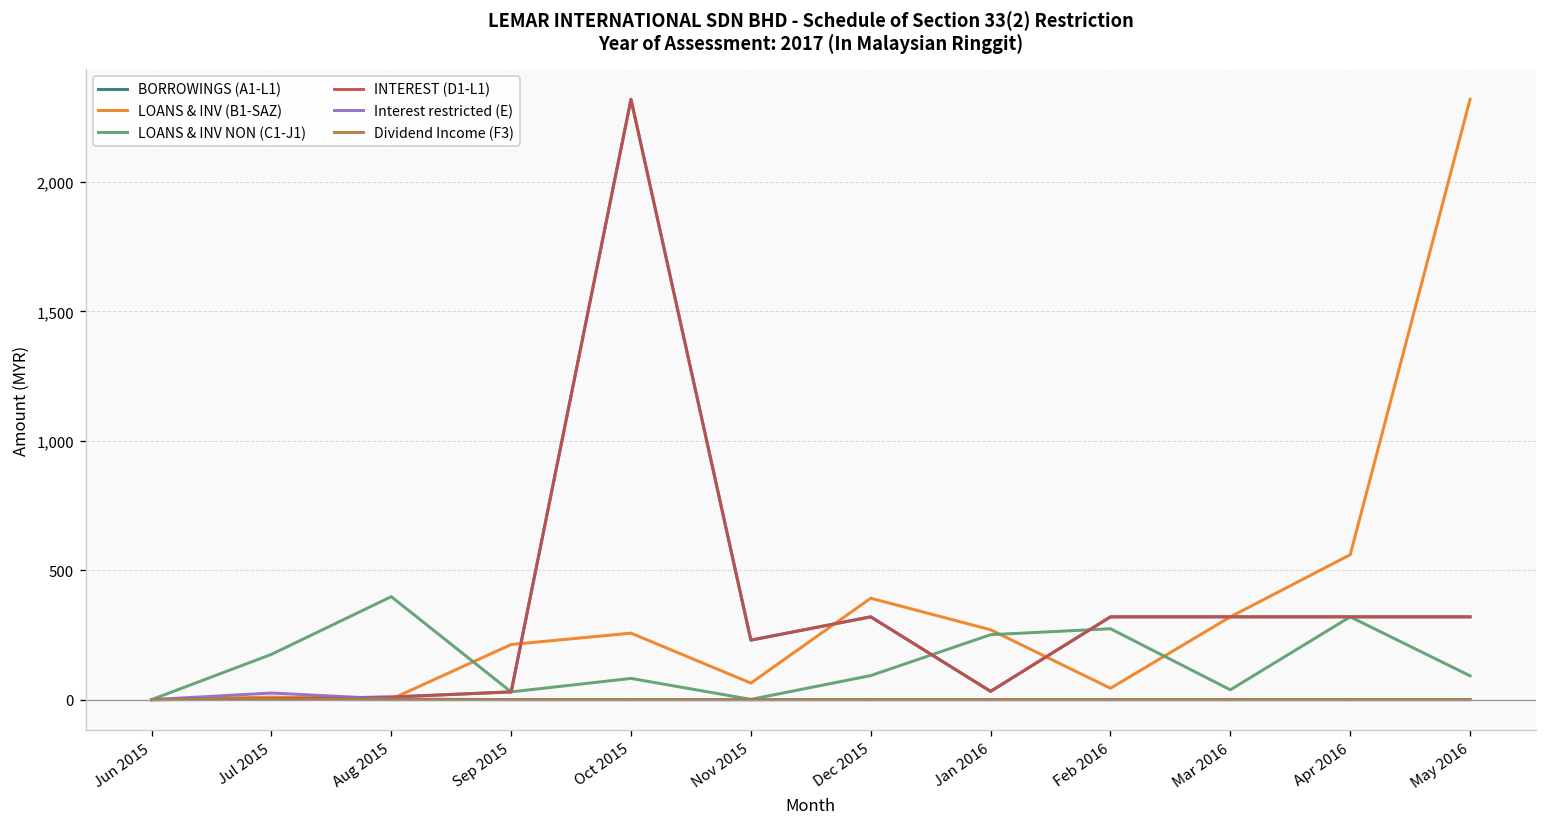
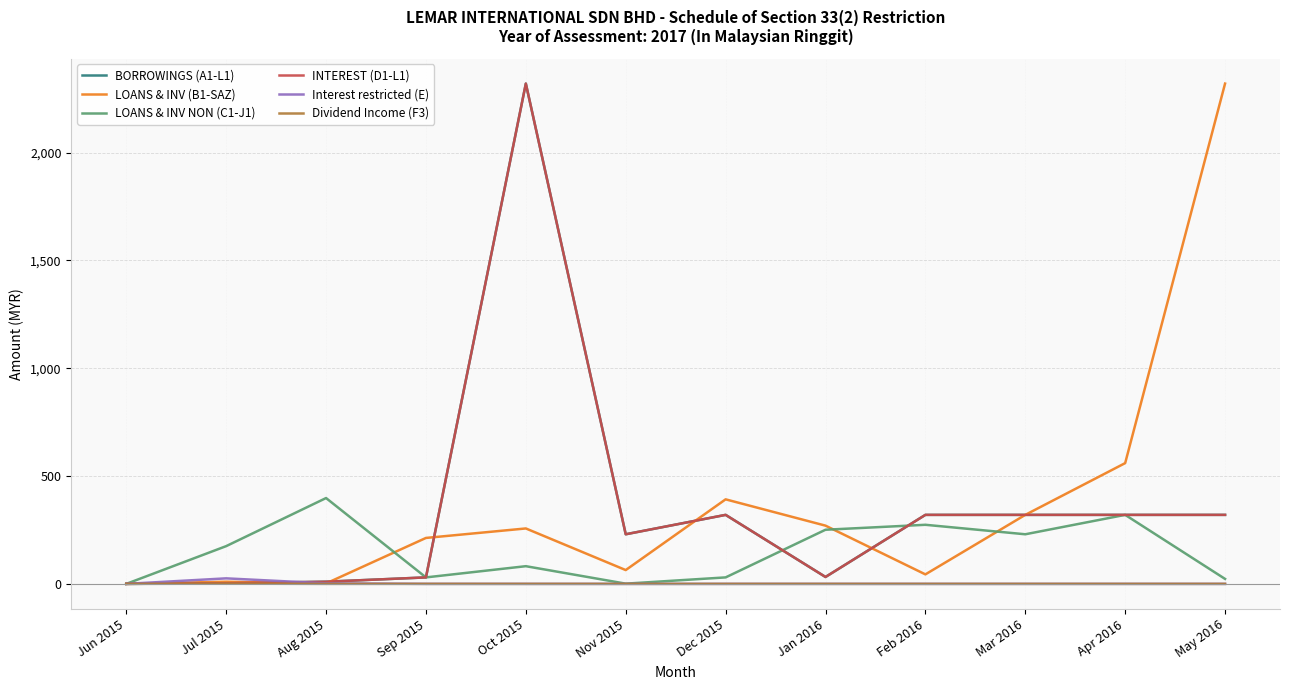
LOANS & INV NON (C1-J1), Dec 2015: 90 -> 30
LOANS & INV NON (C1-J1), Mar 2016: 40 -> 230
LOANS & INV NON (C1-J1), May 2016: 90 -> 20
